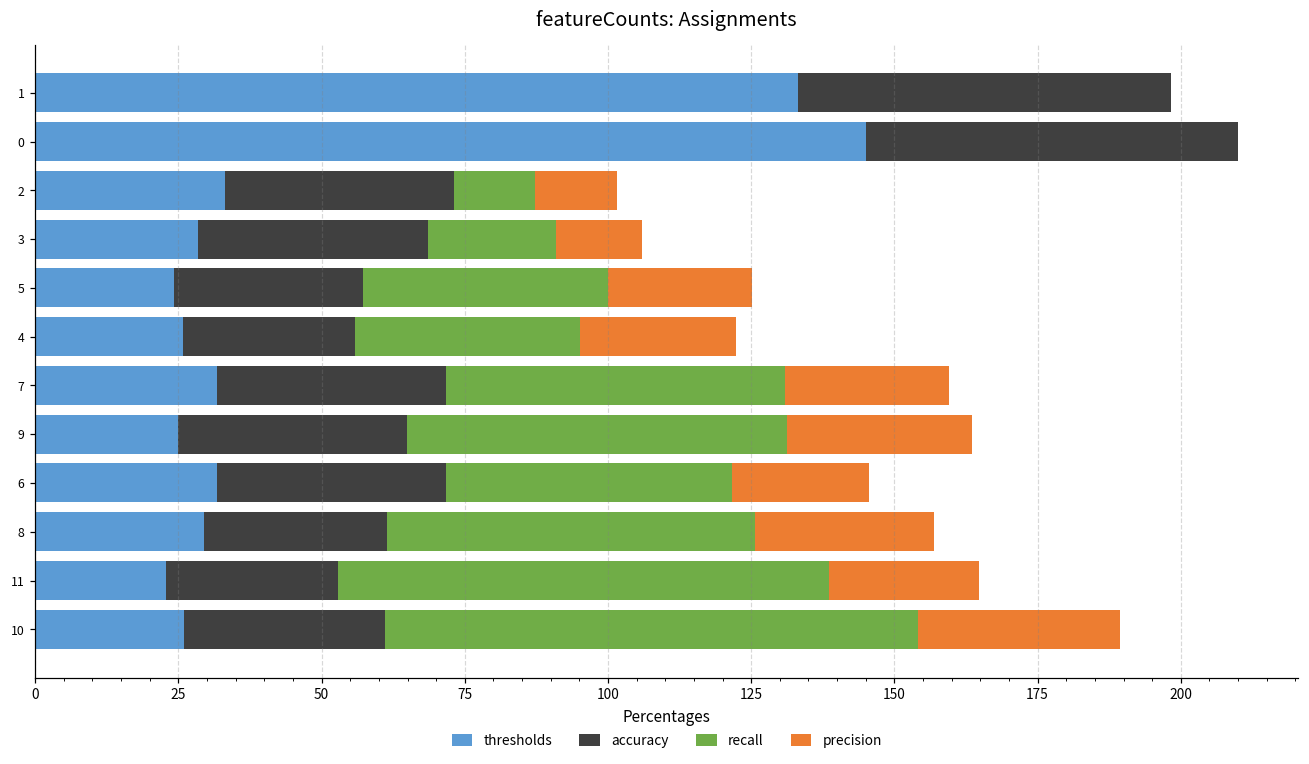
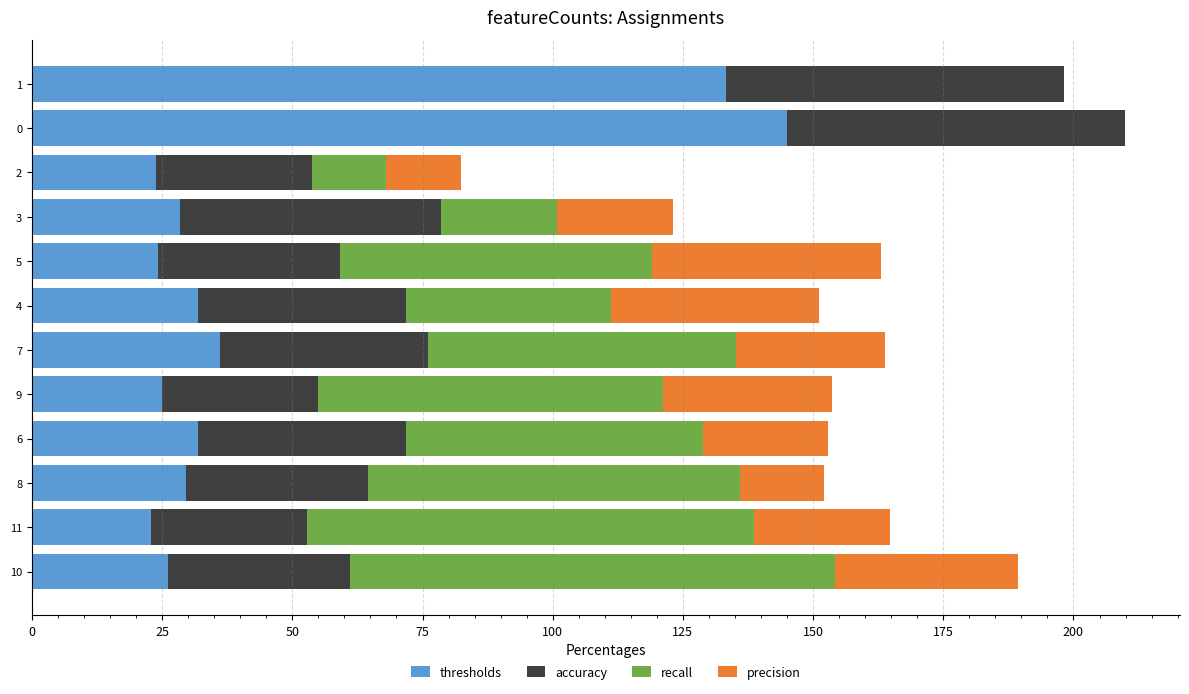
thresholds, 2: 33 -> 24
accuracy, 2: 40 -> 30
accuracy, 3: 40 -> 50
precision, 3: 15 -> 22
accuracy, 5: 33 -> 35
recall, 5: 43 -> 60
precision, 5: 25 -> 44
thresholds, 4: 26 -> 32
accuracy, 4: 30 -> 40
precision, 4: 27 -> 40
thresholds, 7: 32 -> 36
accuracy, 9: 40 -> 30
recall, 6: 50 -> 57
accuracy, 8: 32 -> 35
recall, 8: 64 -> 71
precision, 8: 31 -> 16
